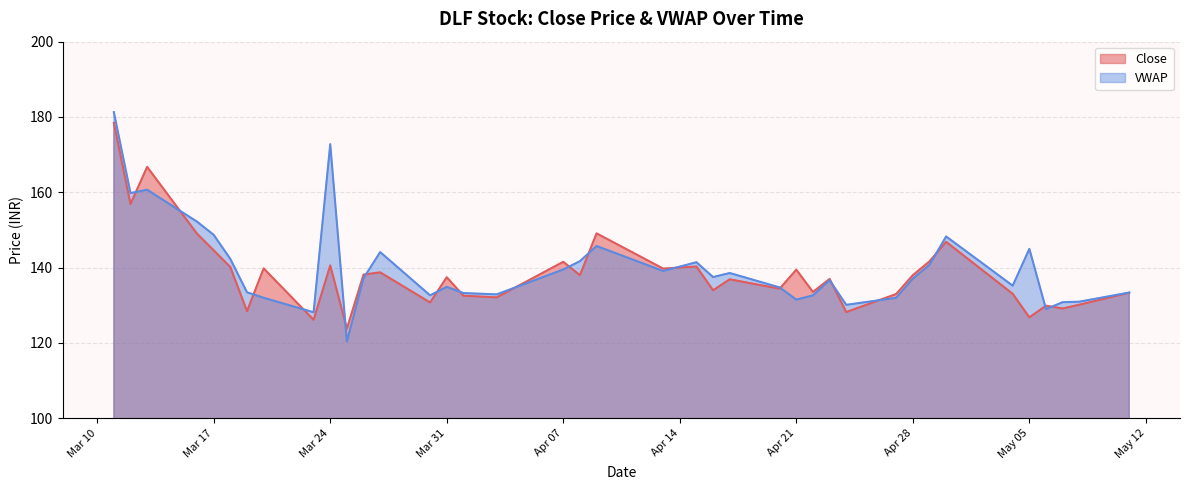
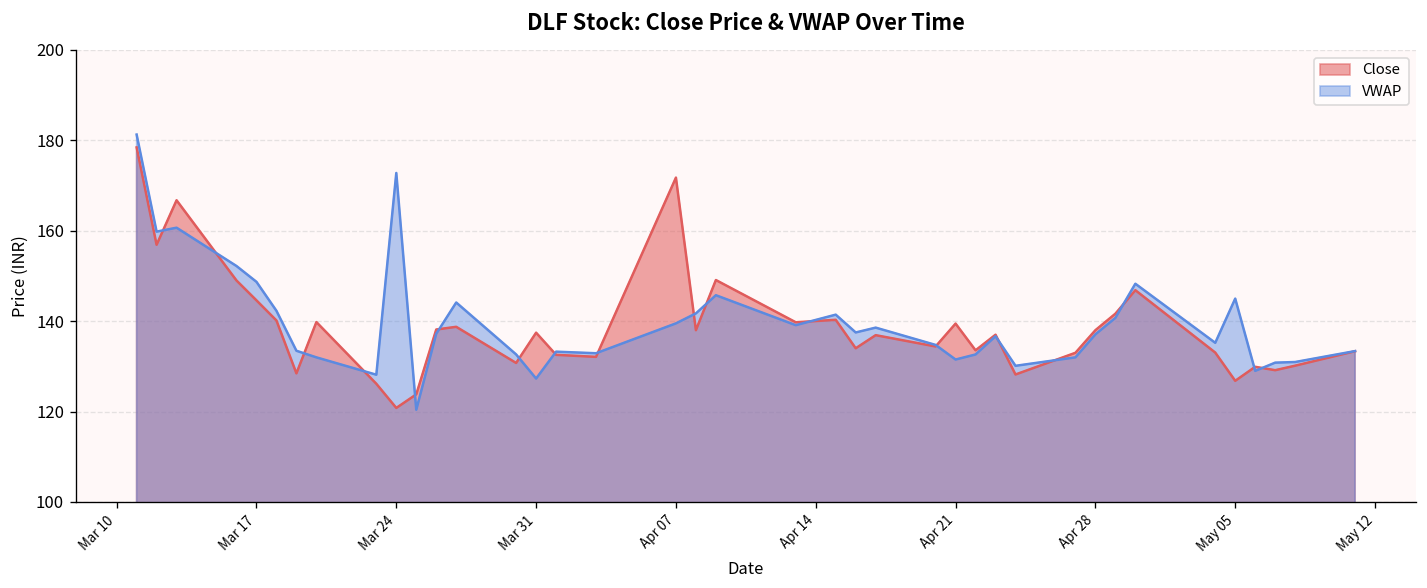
Close, Mar 24: 141 -> 121
VWAP, Mar 31: 135 -> 127
Close, Apr 07: 142 -> 172
